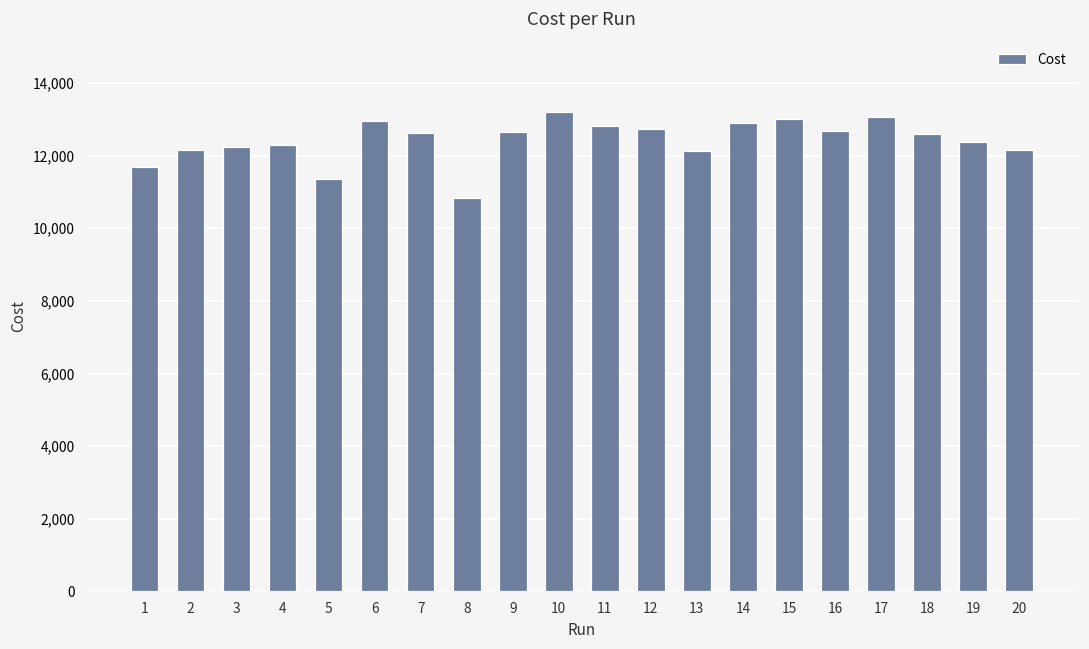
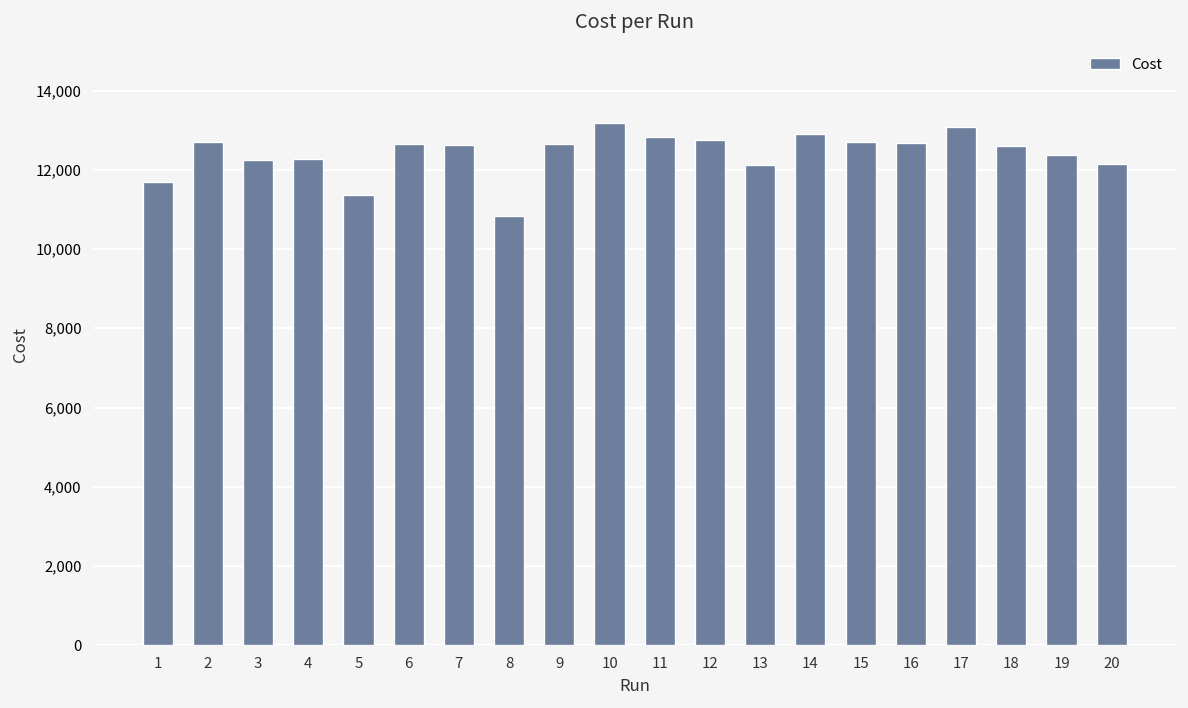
2: 12,200 -> 12,700
6: 13,000 -> 12,700
15: 13,000 -> 12,700
